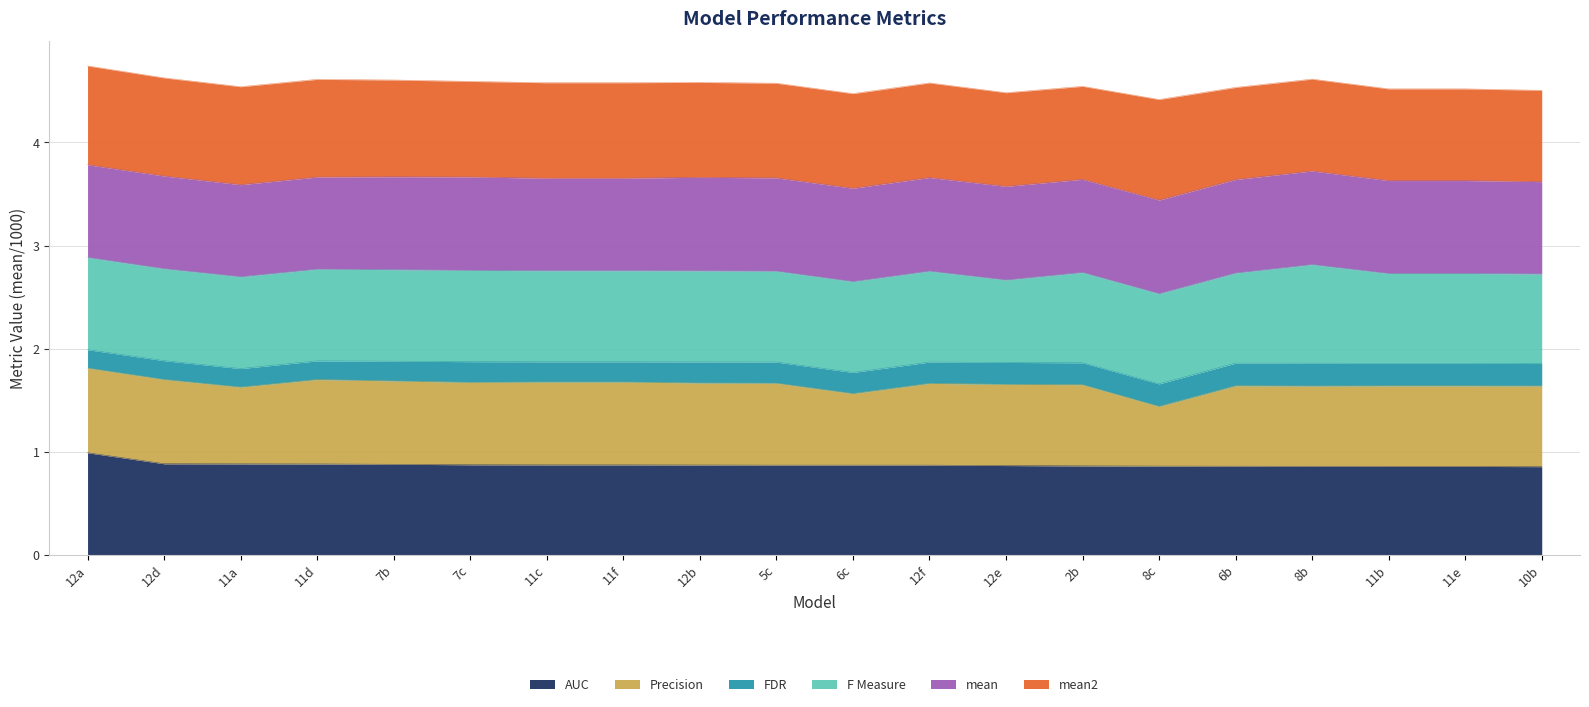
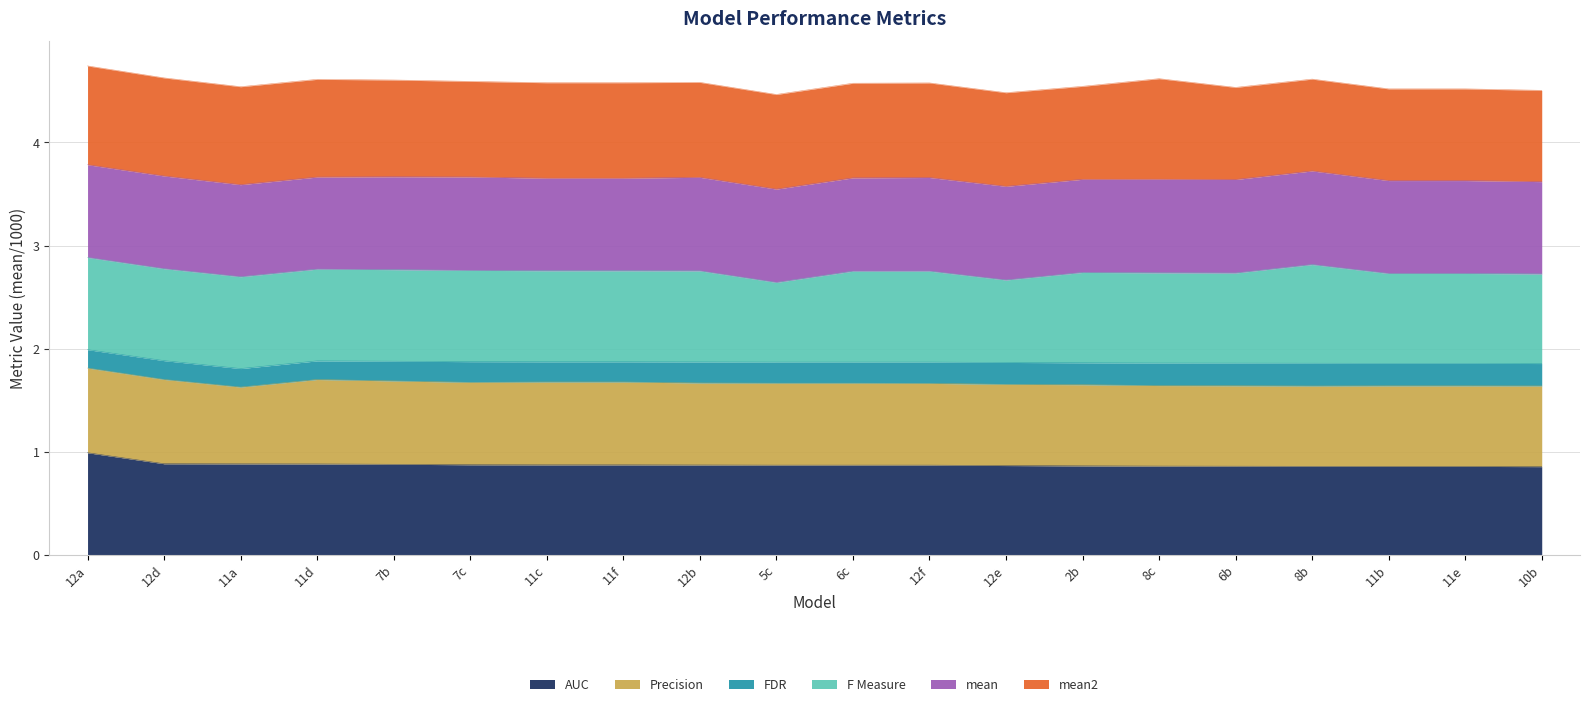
F Measure, 5c: 0.88 -> 0.77
Precision, 6c: 0.69 -> 0.80
Precision, 8c: 0.58 -> 0.78
